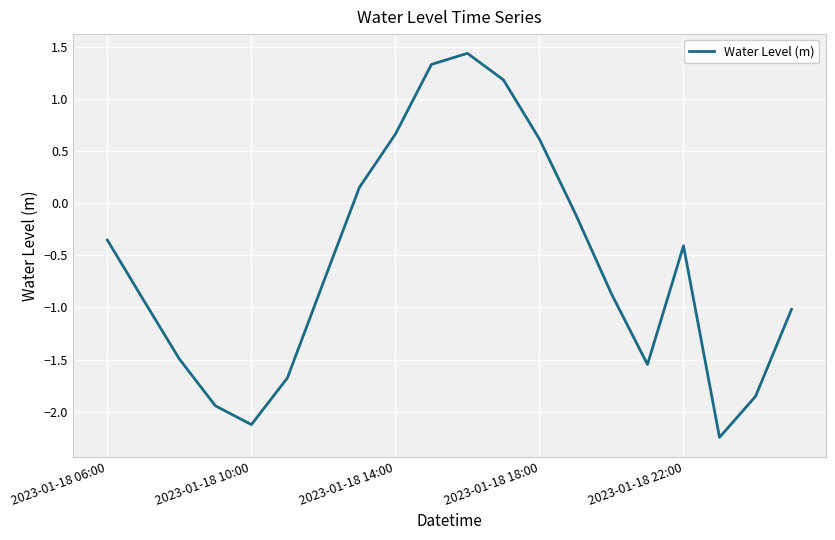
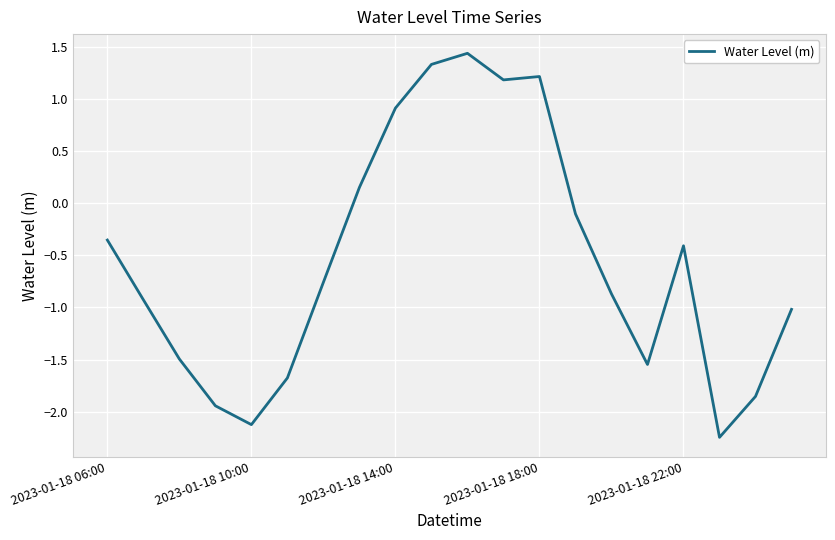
2023-01-18 14:00: 0.66 -> 0.91
2023-01-18 18:00: 0.62 -> 1.22
